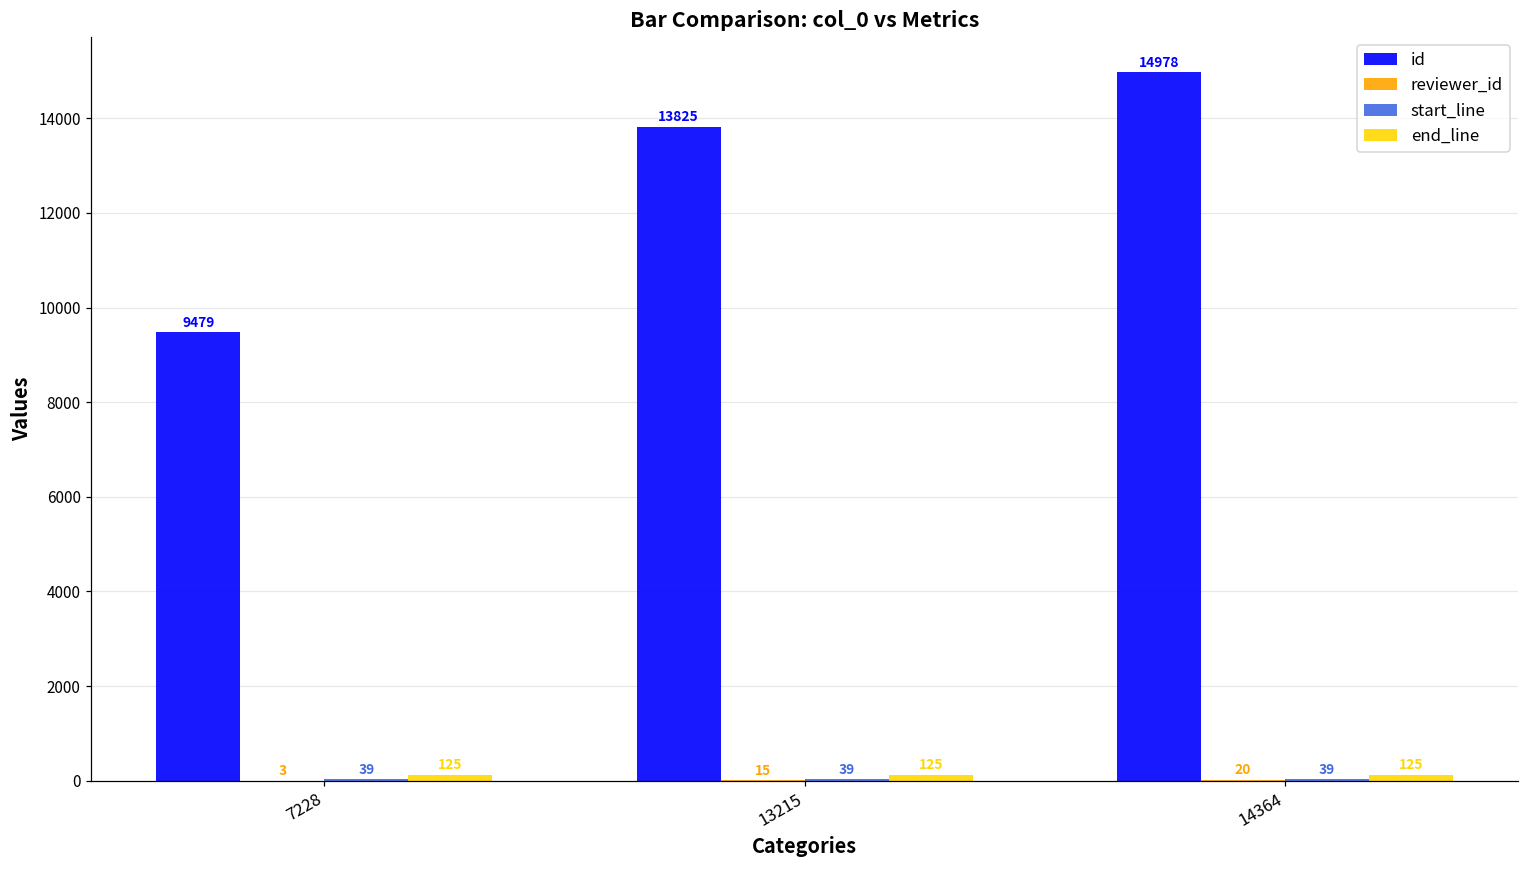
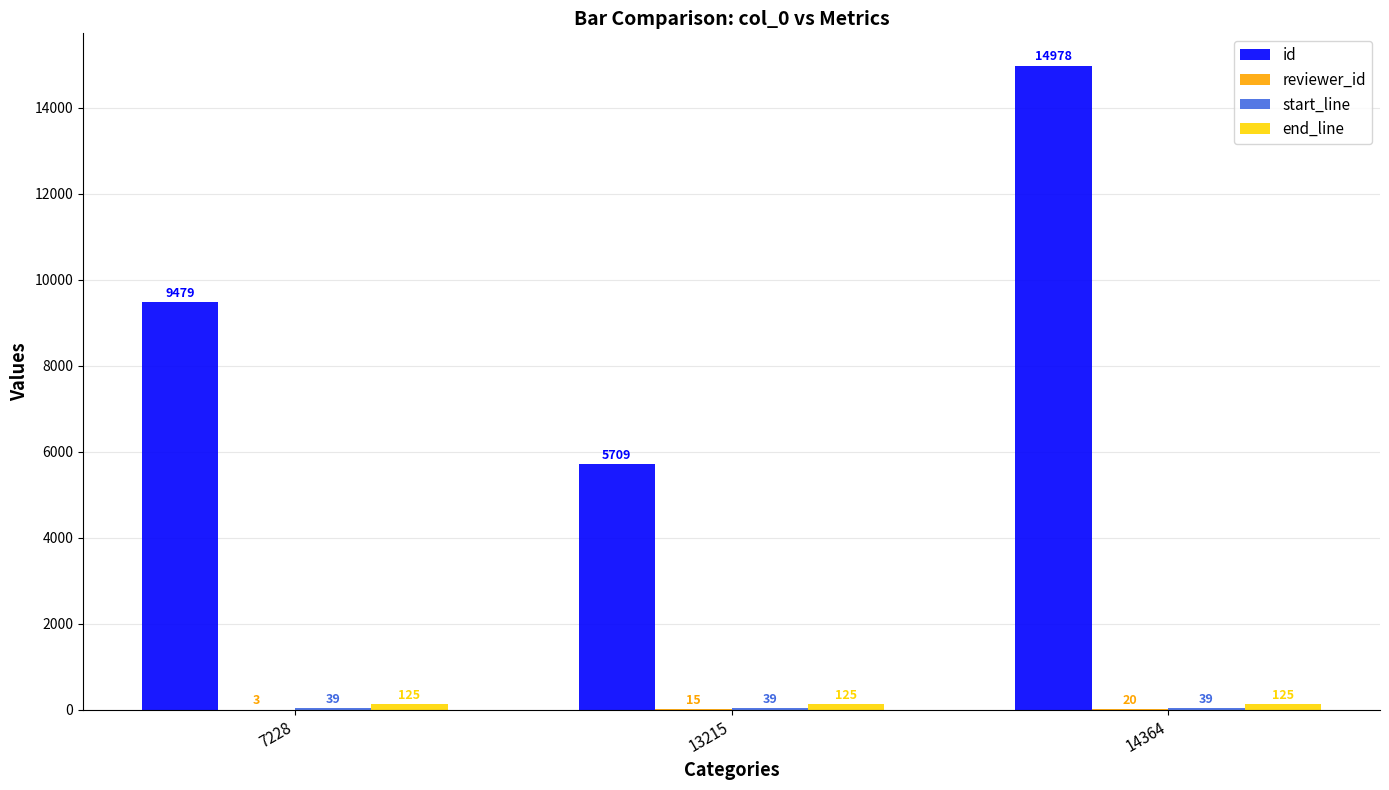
id, 13215: 13825 -> 5709
